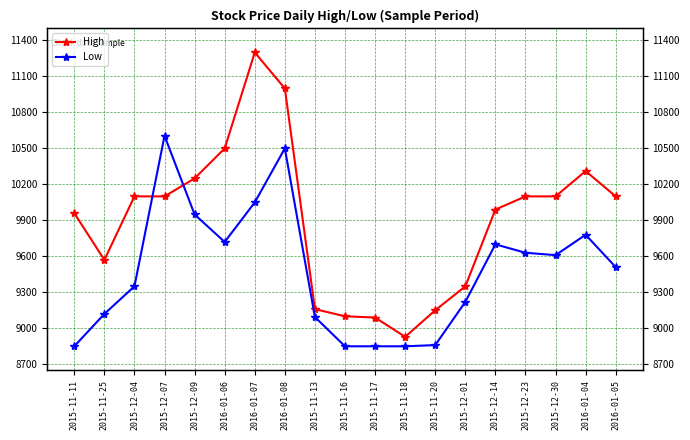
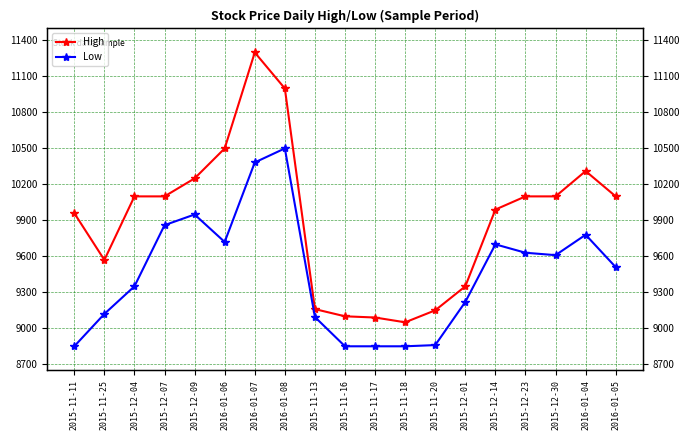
Low, 2015-12-07: 10610 -> 9860
Low, 2016-01-07: 10050 -> 10380
High, 2015-11-18: 8930 -> 9050
